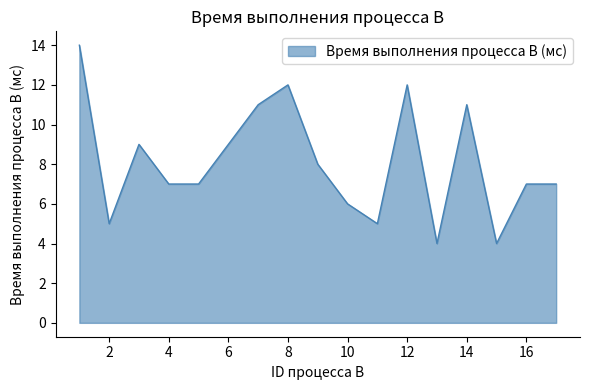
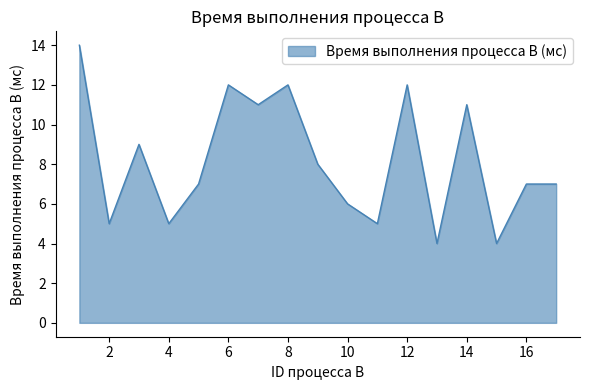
4: 7 -> 5
6: 9 -> 12
